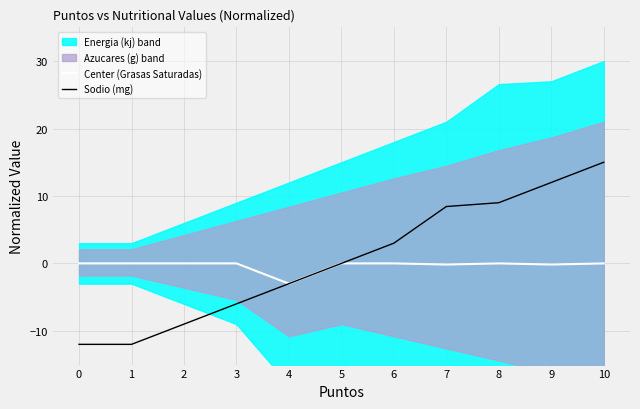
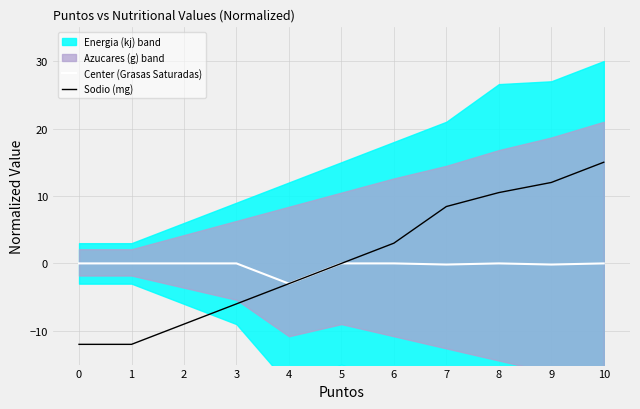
Sodio (mg), 8: 9 -> 11
